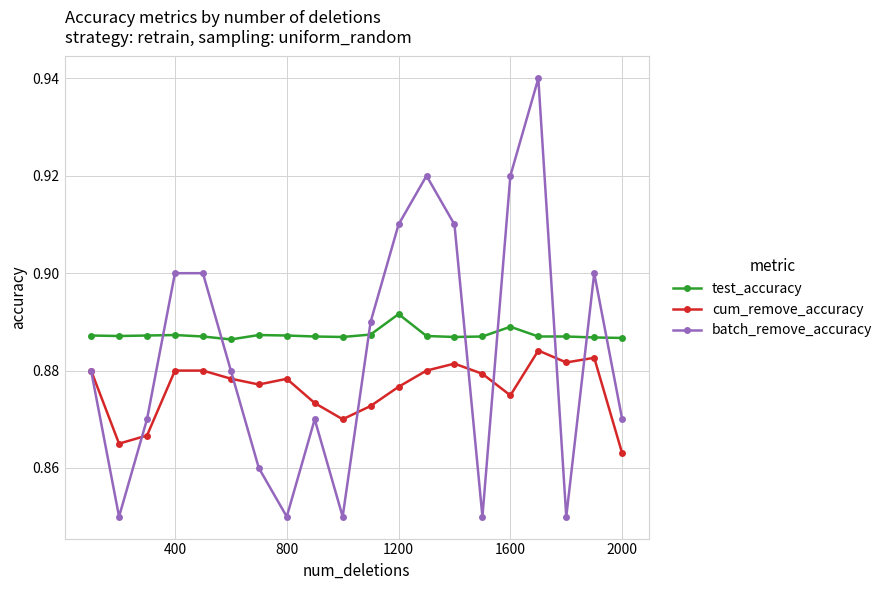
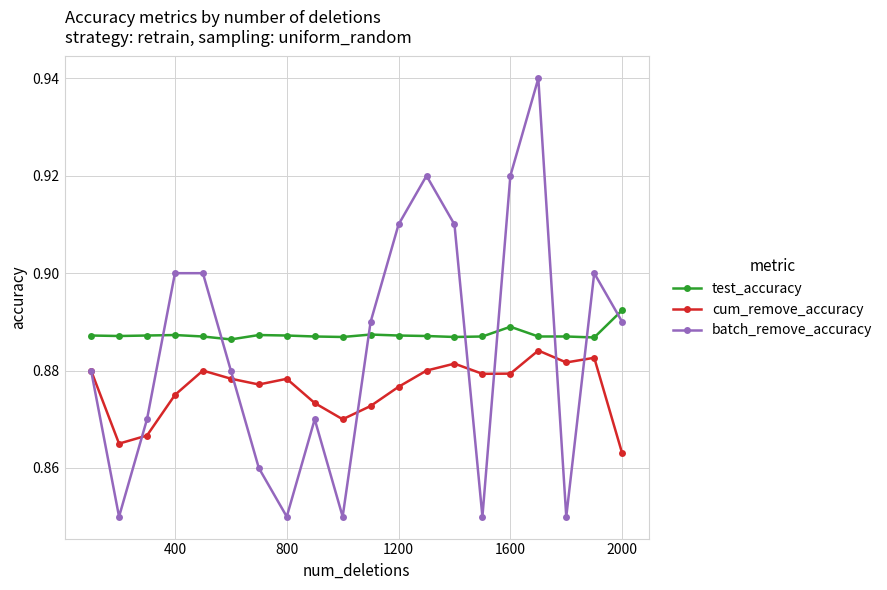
cum_remove_accuracy, 400: 0.880 -> 0.875
test_accuracy, 1200: 0.892 -> 0.887
cum_remove_accuracy, 1600: 0.875 -> 0.879
test_accuracy, 2000: 0.887 -> 0.892
batch_remove_accuracy, 2000: 0.87 -> 0.89
